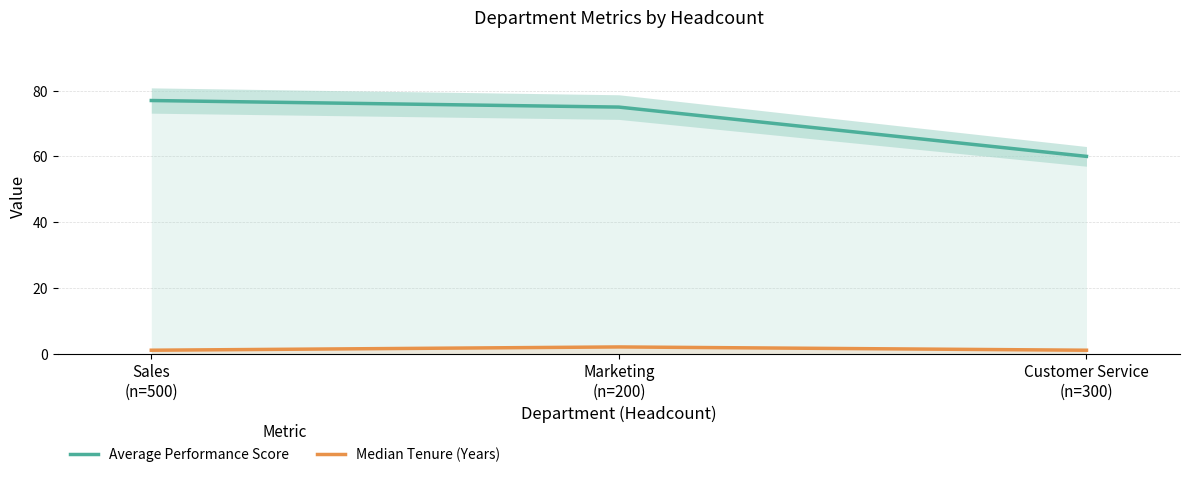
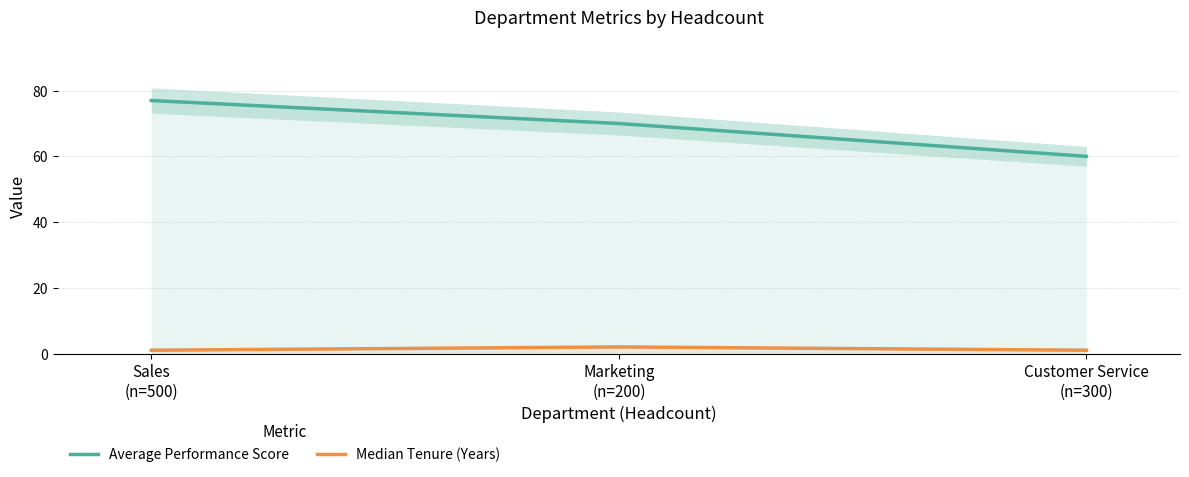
Average Performance Score, Marketing (n=200): 75 -> 70
